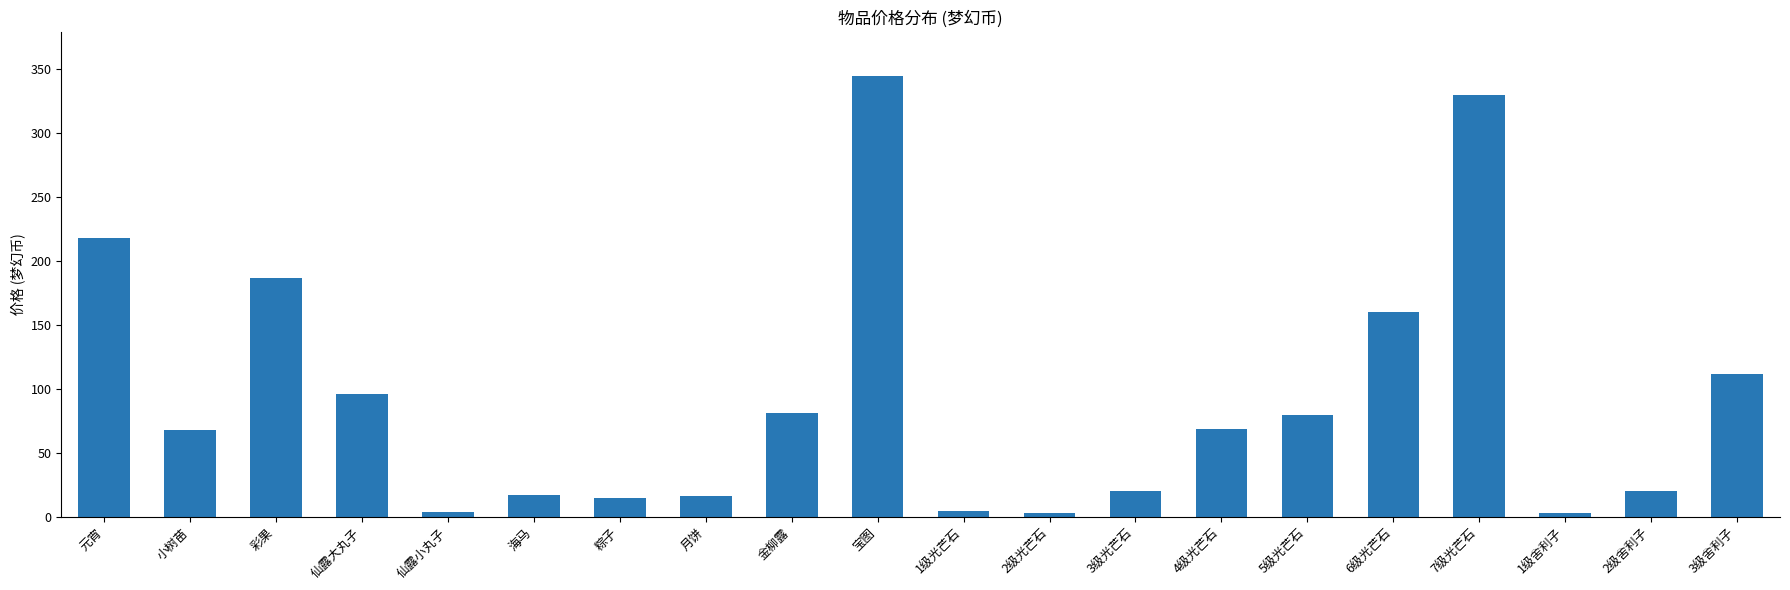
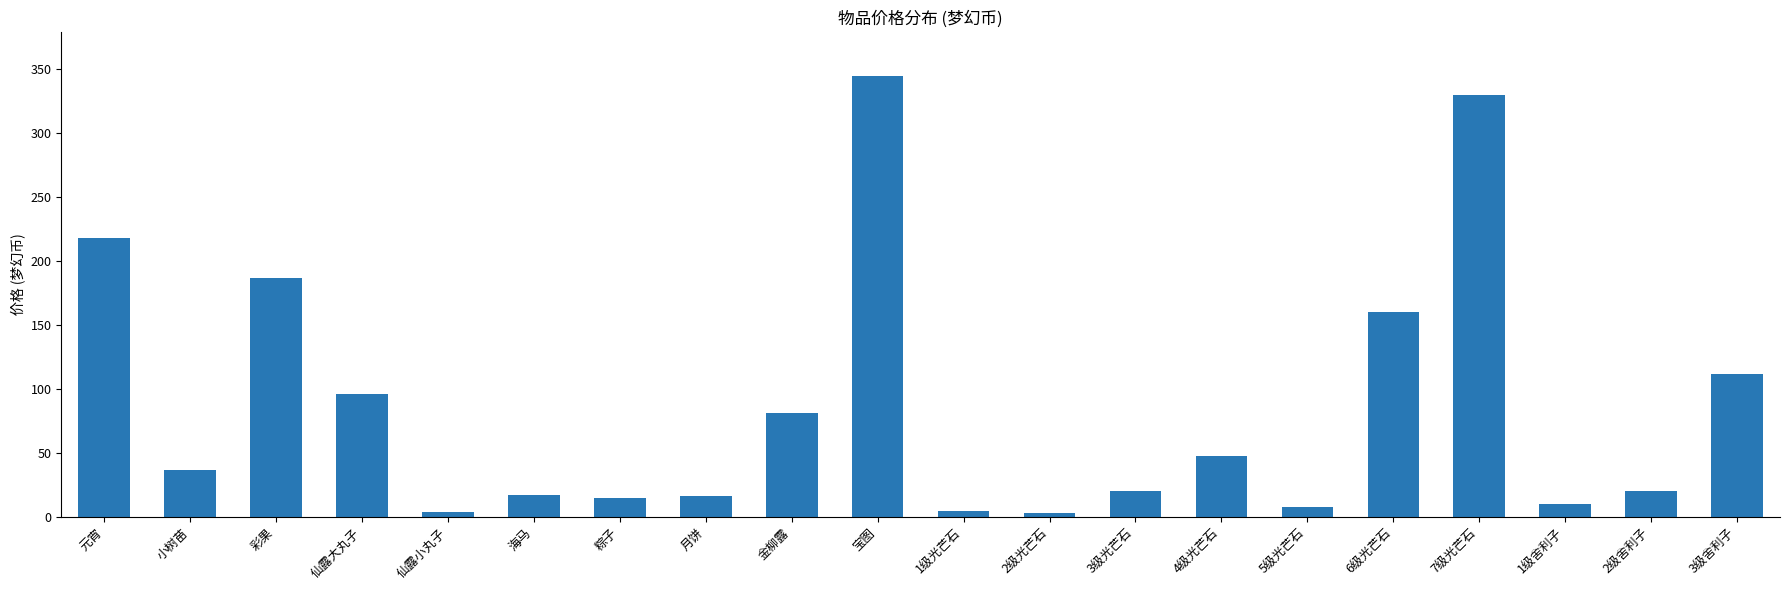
小树苗: 68 -> 37
4级光芒石: 69 -> 48
5级光芒石: 80 -> 8
1级舍利子: 3 -> 10
